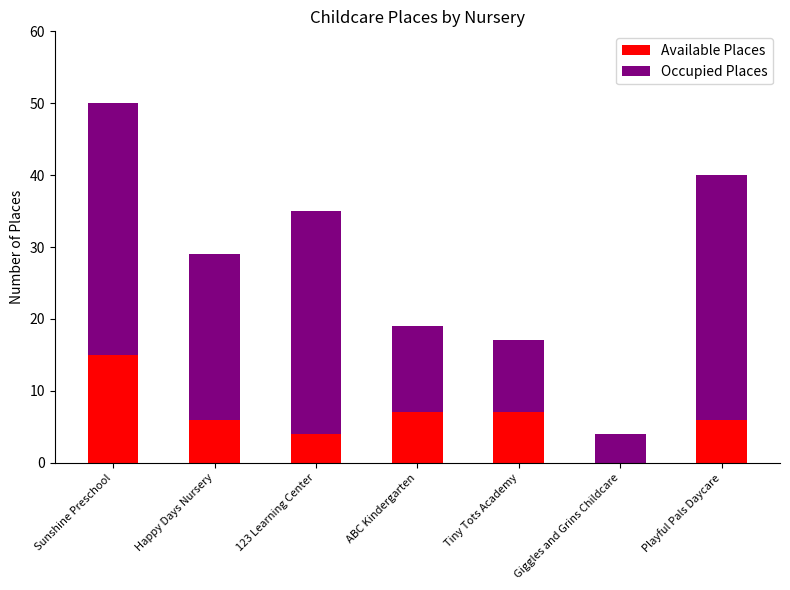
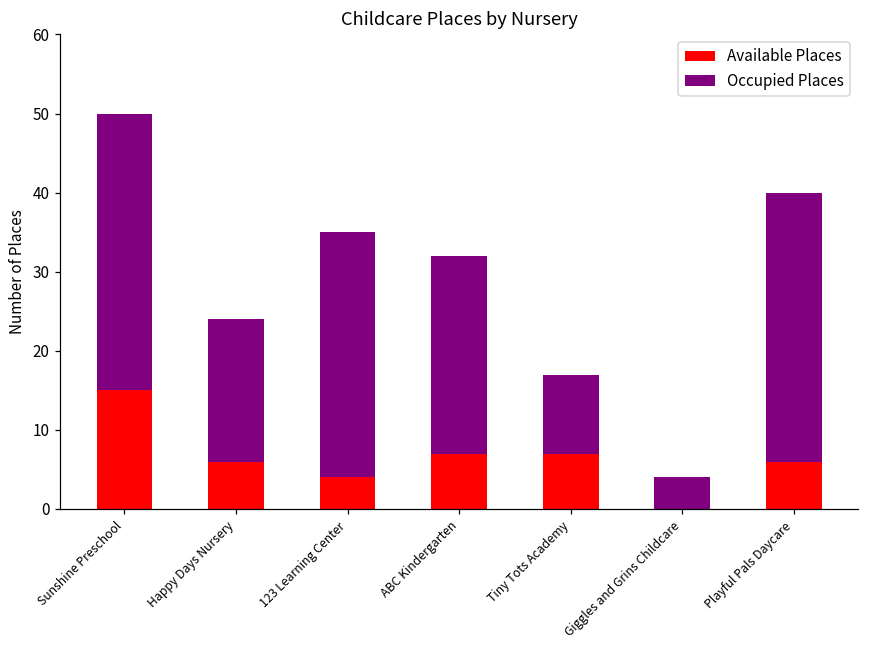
Occupied Places, Happy Days Nursery: 23 -> 18
Occupied Places, ABC Kindergarten: 12 -> 25
